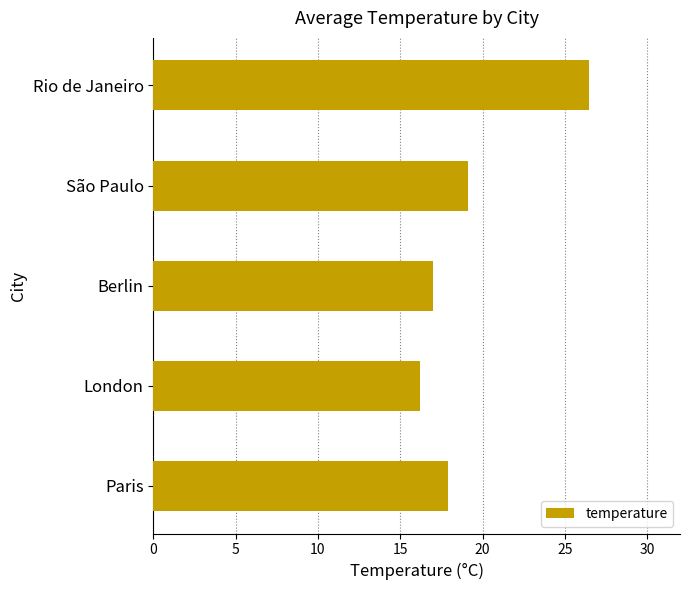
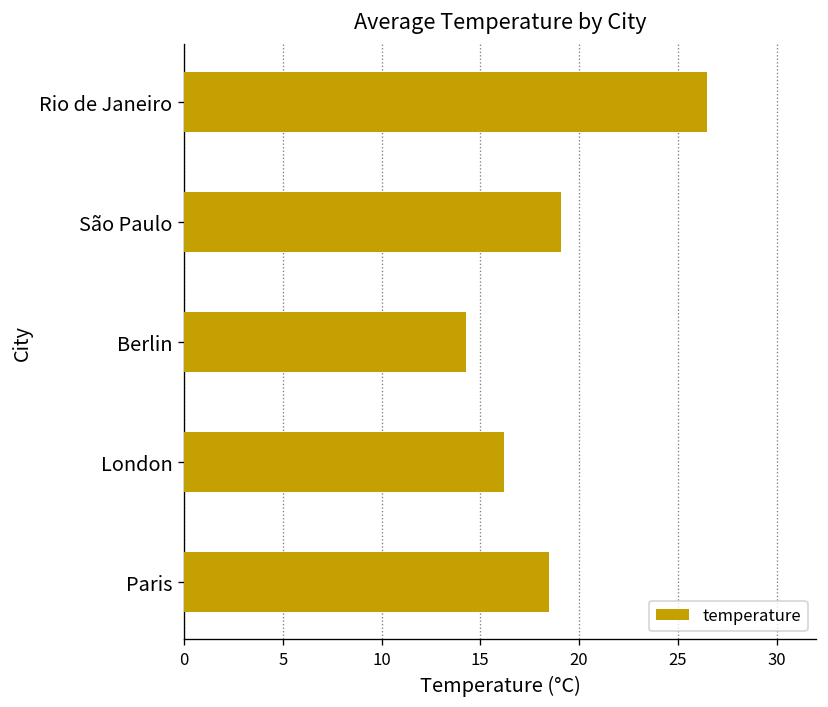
Berlin: 17.0 -> 14.3
Paris: 17.9 -> 18.5
